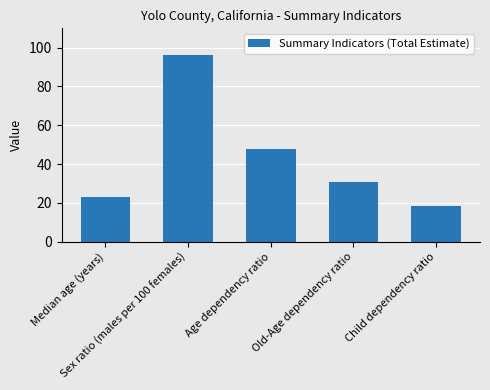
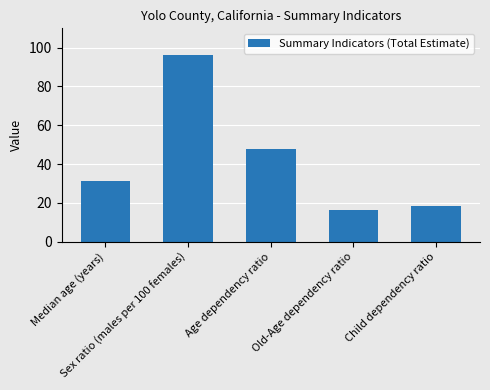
Median age (years): 23 -> 31
Old-Age dependency ratio: 31 -> 16
